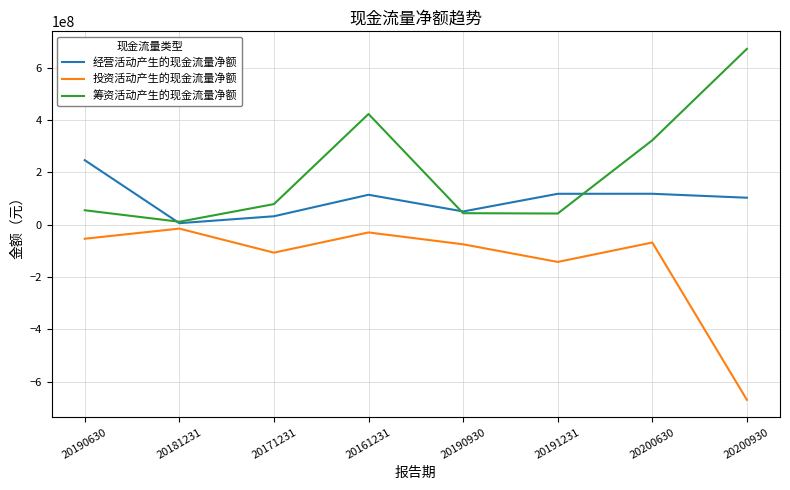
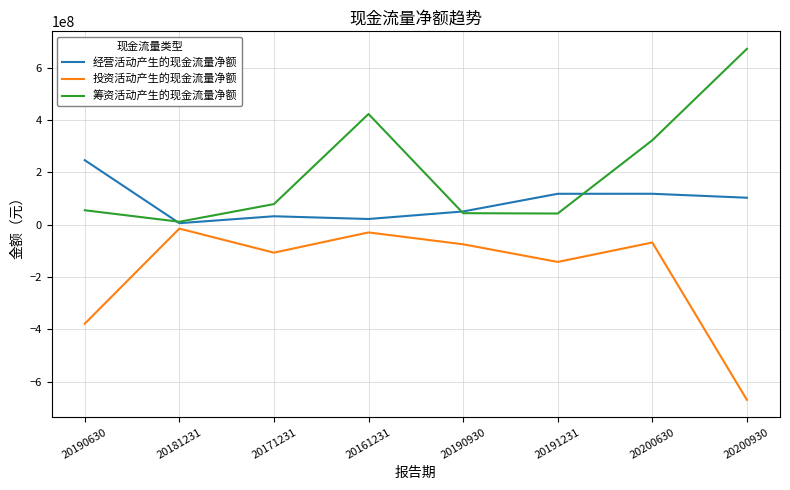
投资活动产生的现金流量净额, 20190630: -50000000 -> -380000000
经营活动产生的现金流量净额, 20161231: 110000000 -> 20000000
